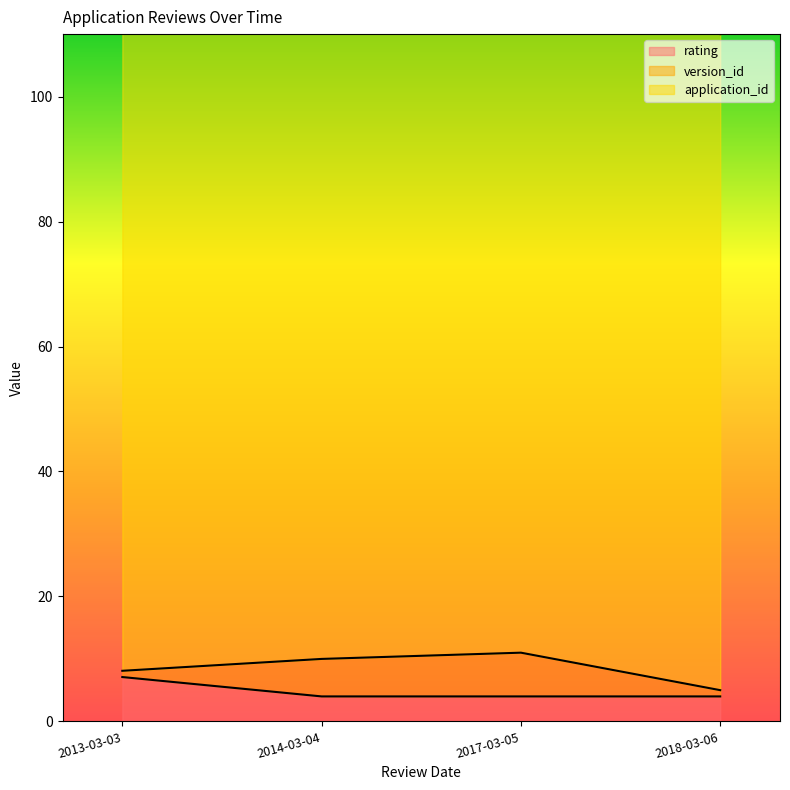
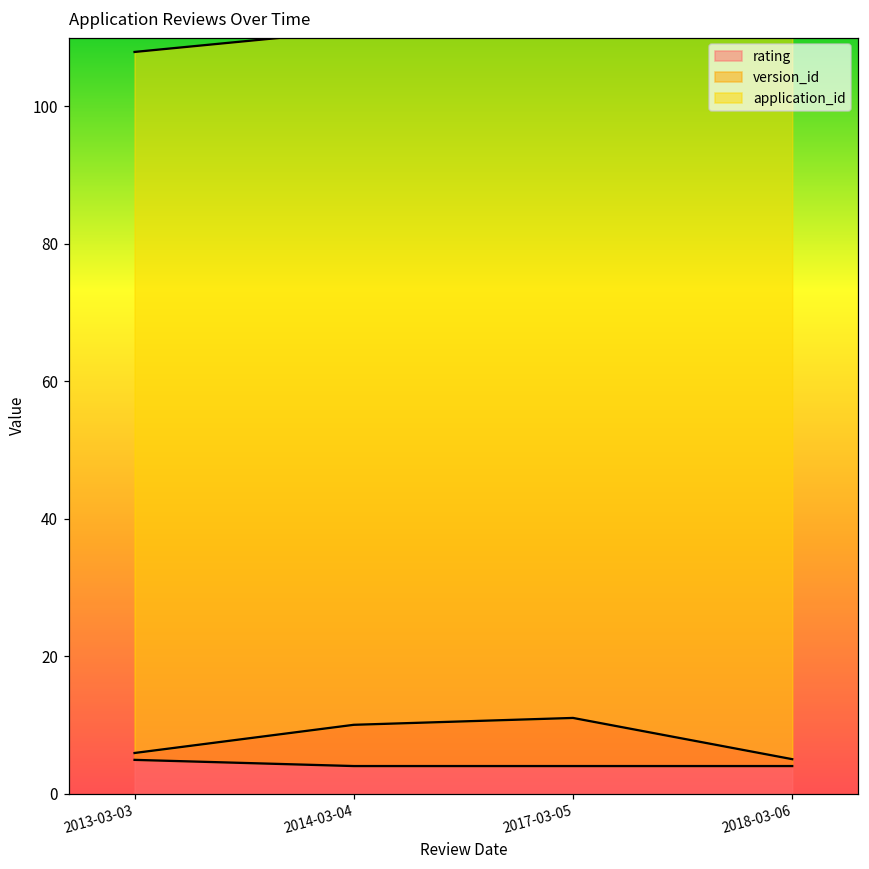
rating, 2013-03-03: 7 -> 5
